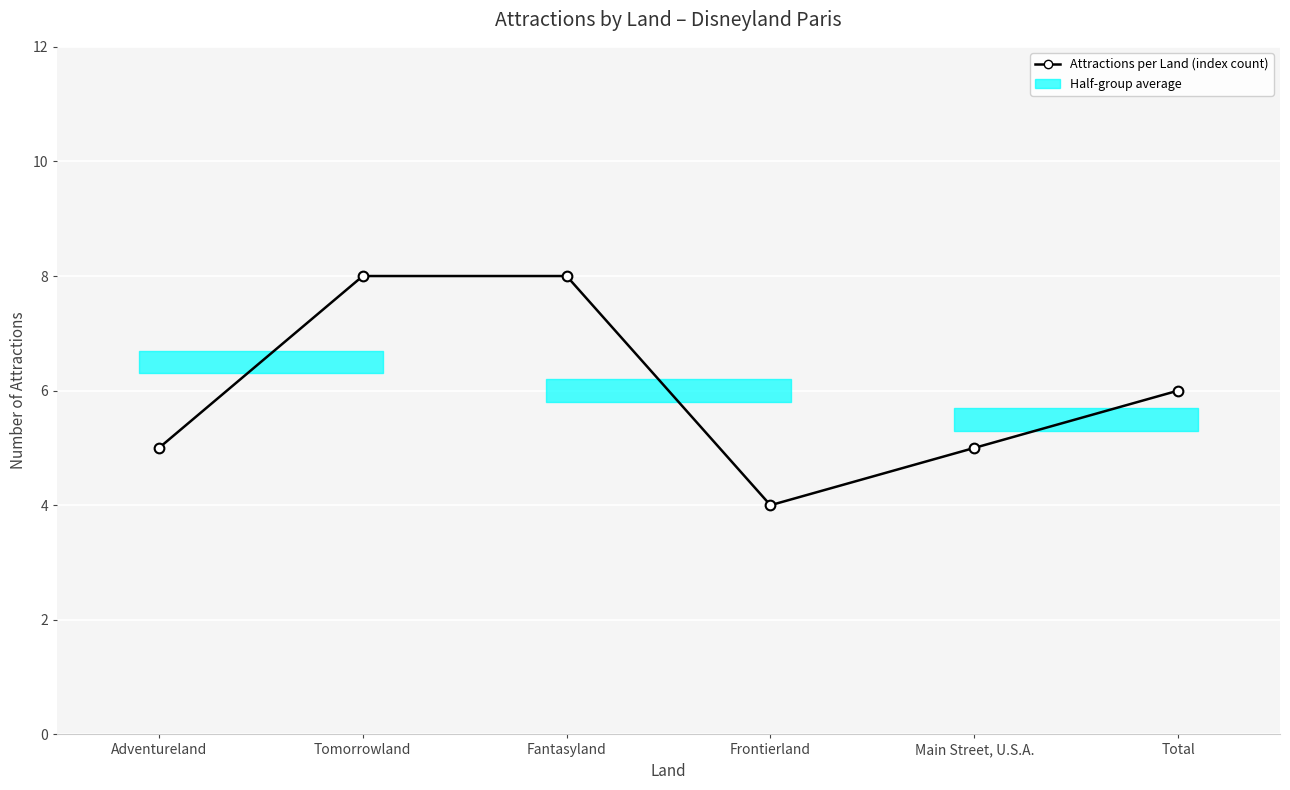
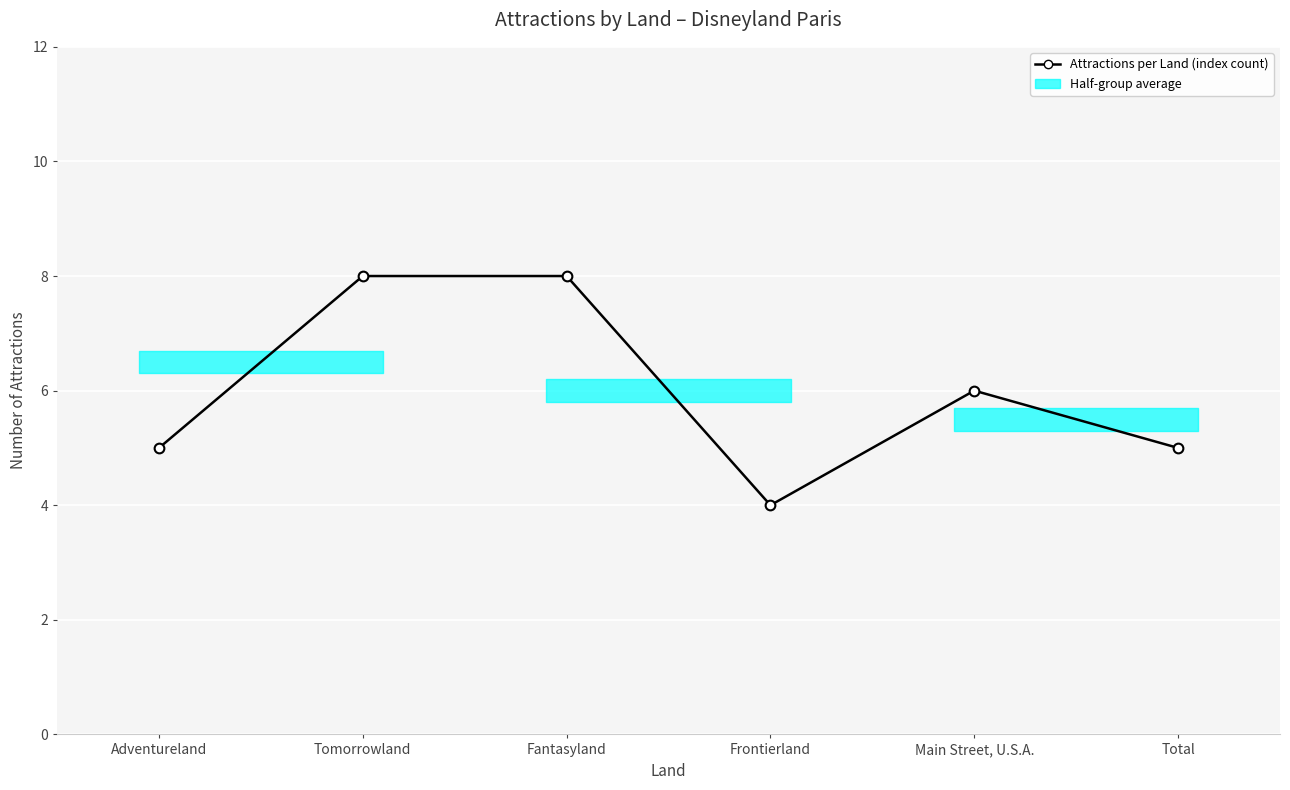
Attractions per Land (index count), Main Street, U.S.A.: 5 -> 6
Attractions per Land (index count), Total: 6 -> 5
